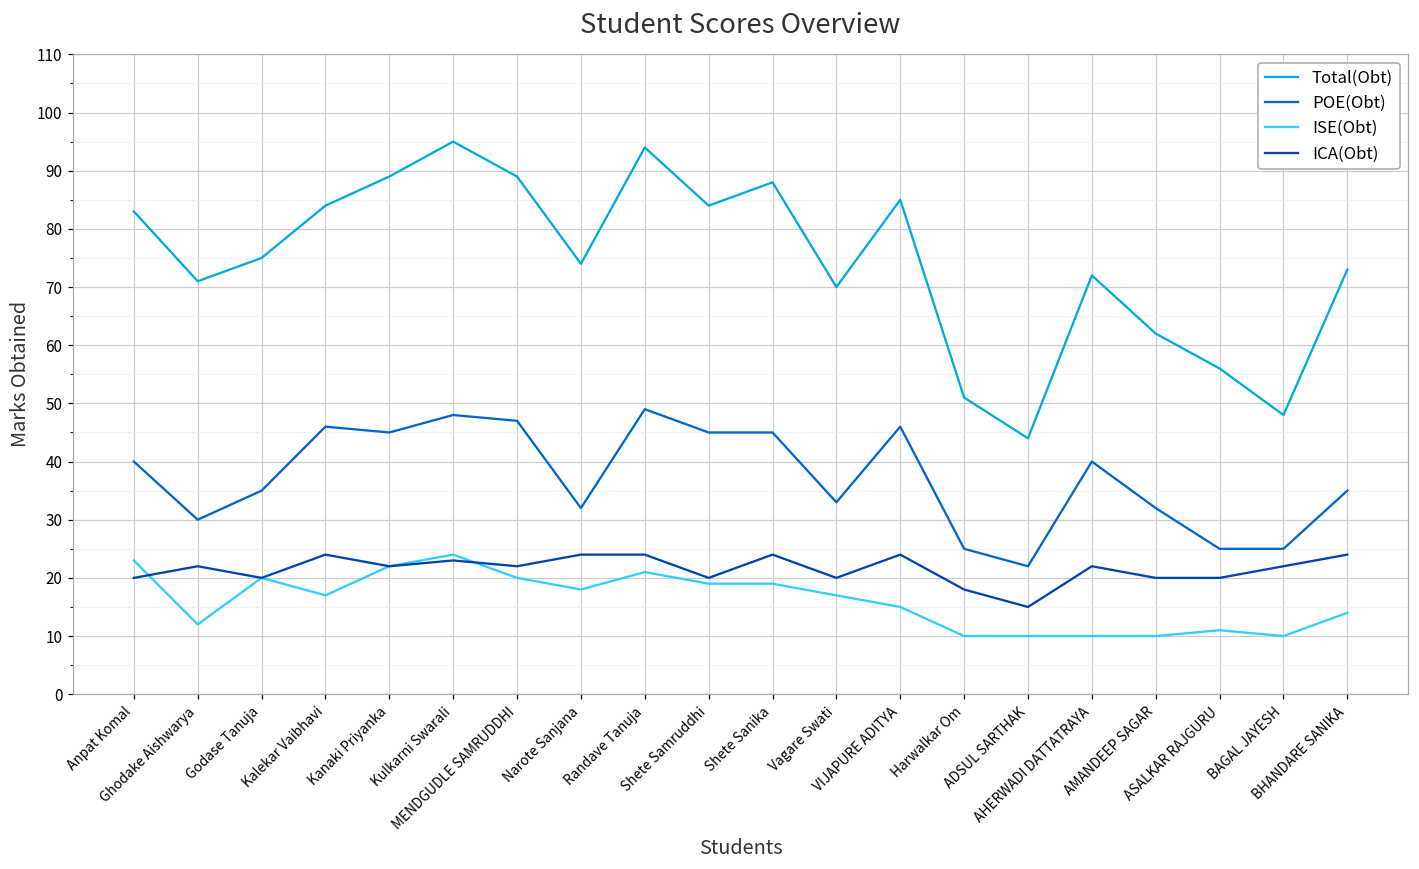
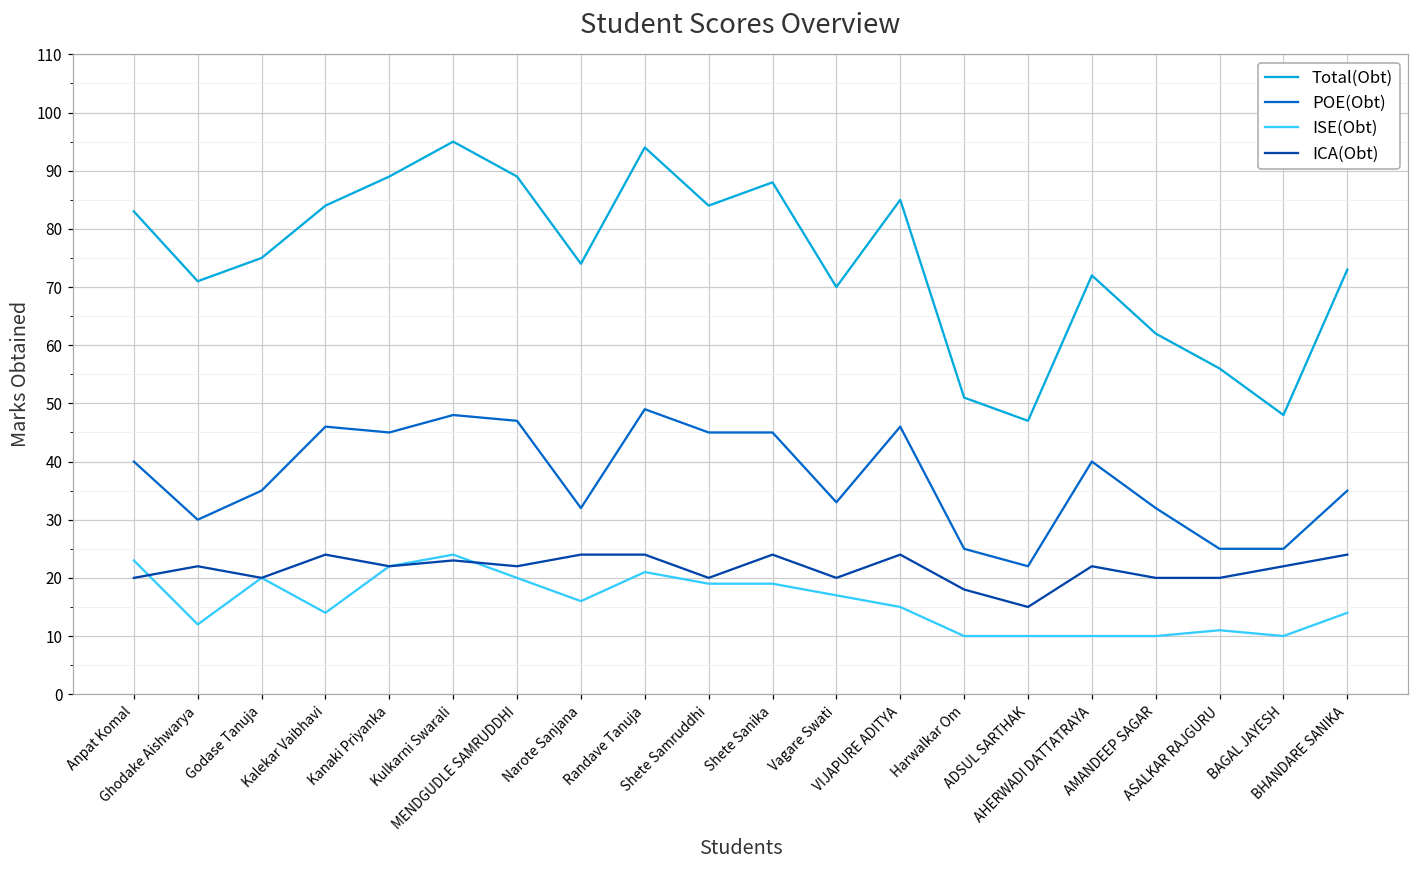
ISE(Obt), Kalekar Vaibhavi: 17 -> 14
ISE(Obt), Narote Sanjana: 18 -> 16
Total(Obt), ADSUL SARTHAK: 44 -> 47
